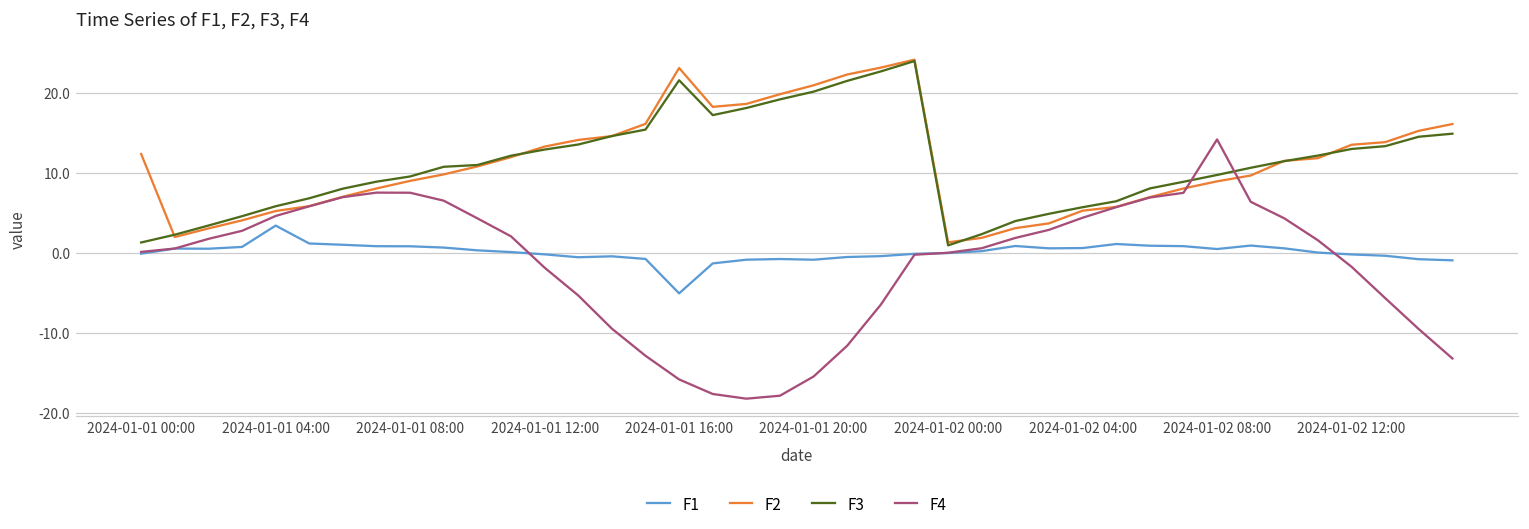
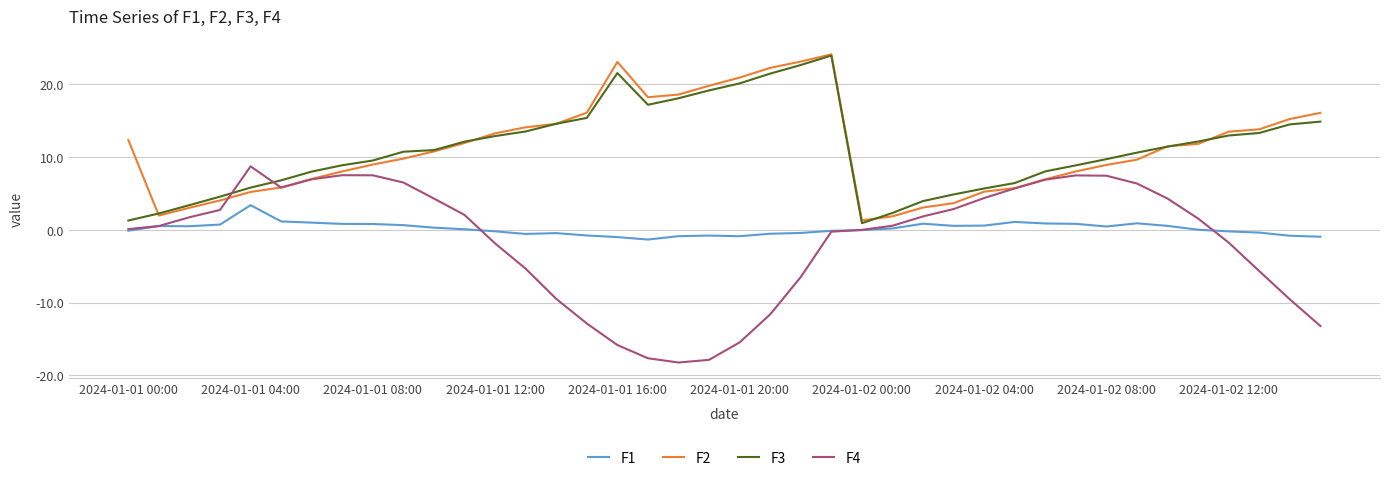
F4, 2024-01-01 04:00: 5 -> 9
F1, 2024-01-01 16:00: -5 -> -1
F4, 2024-01-02 08:00: 14 -> 7
